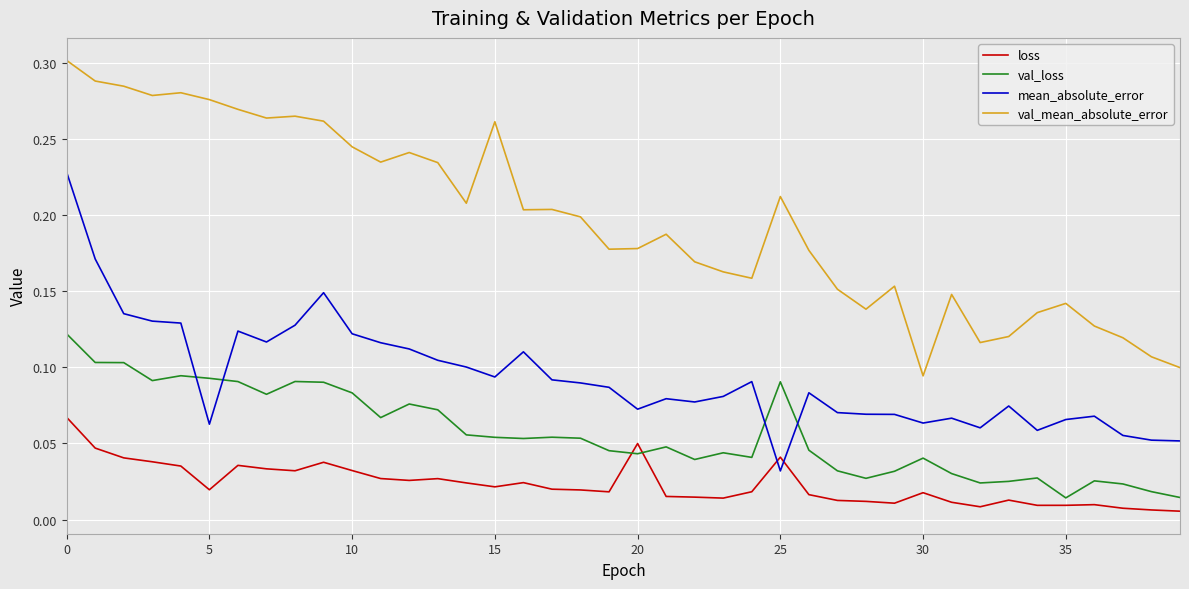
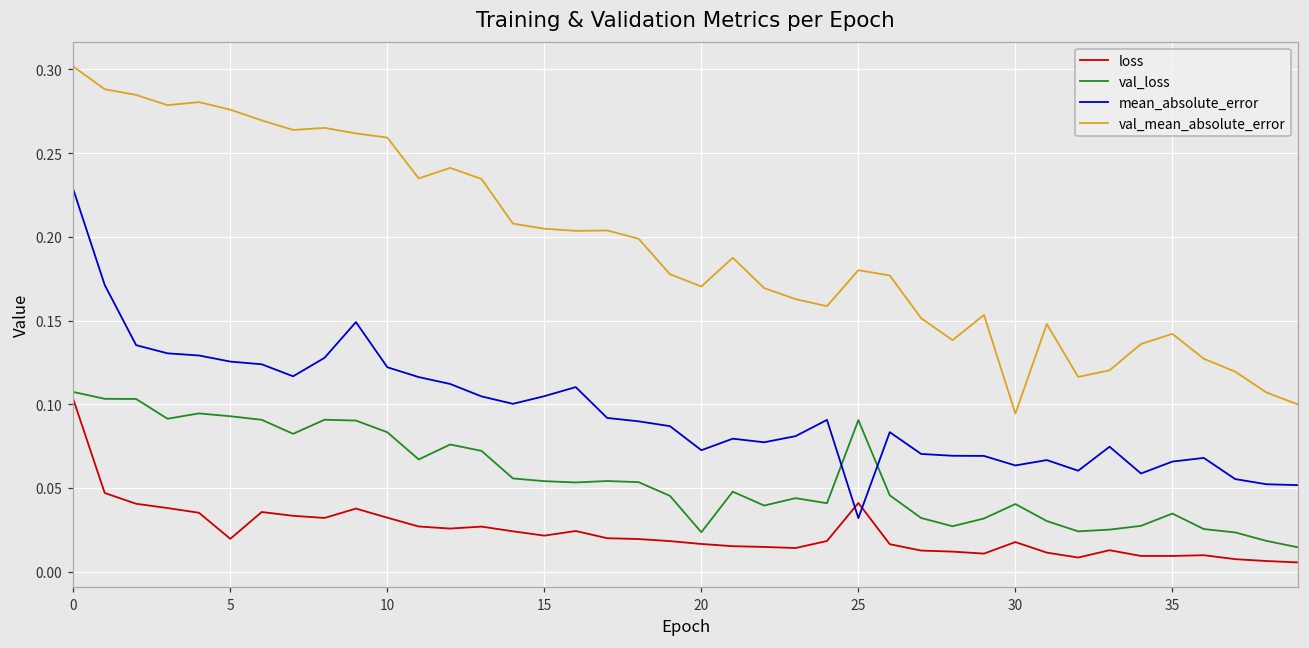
loss, 0: 0.067 -> 0.103
val_loss, 0: 0.122 -> 0.107
mean_absolute_error, 5: 0.063 -> 0.125
val_mean_absolute_error, 10: 0.245 -> 0.259
mean_absolute_error, 15: 0.094 -> 0.105
val_mean_absolute_error, 15: 0.261 -> 0.205
loss, 20: 0.050 -> 0.017
val_loss, 20: 0.043 -> 0.024
val_mean_absolute_error, 20: 0.178 -> 0.170
val_mean_absolute_error, 25: 0.212 -> 0.180
val_loss, 35: 0.014 -> 0.035
